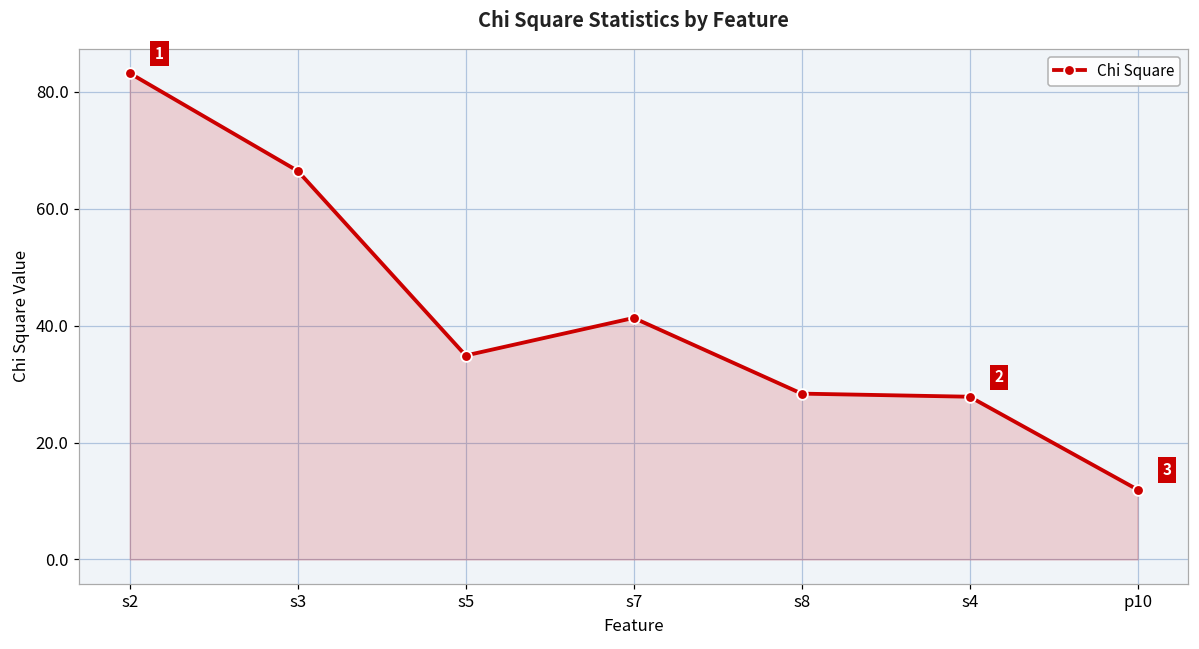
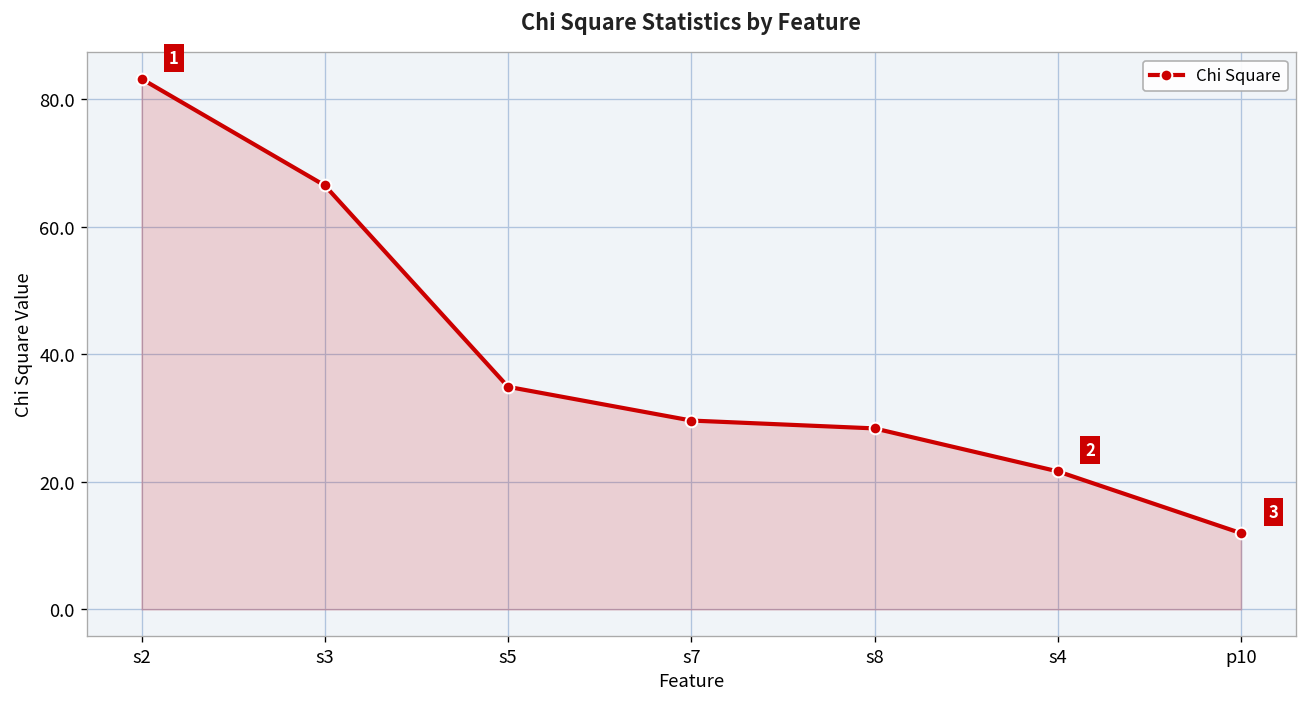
s7: 41 -> 30
s4: 28 -> 22
